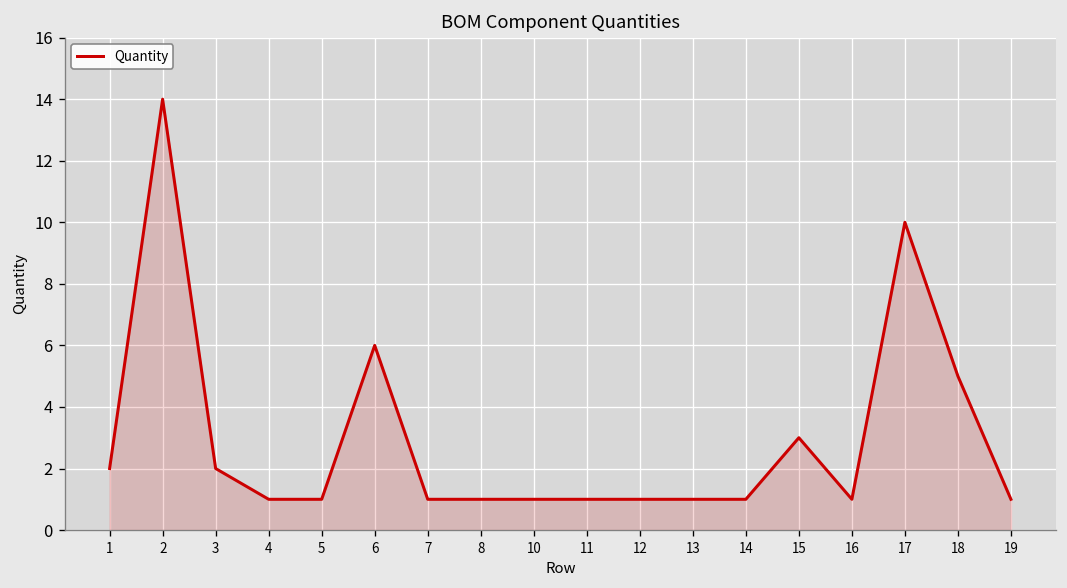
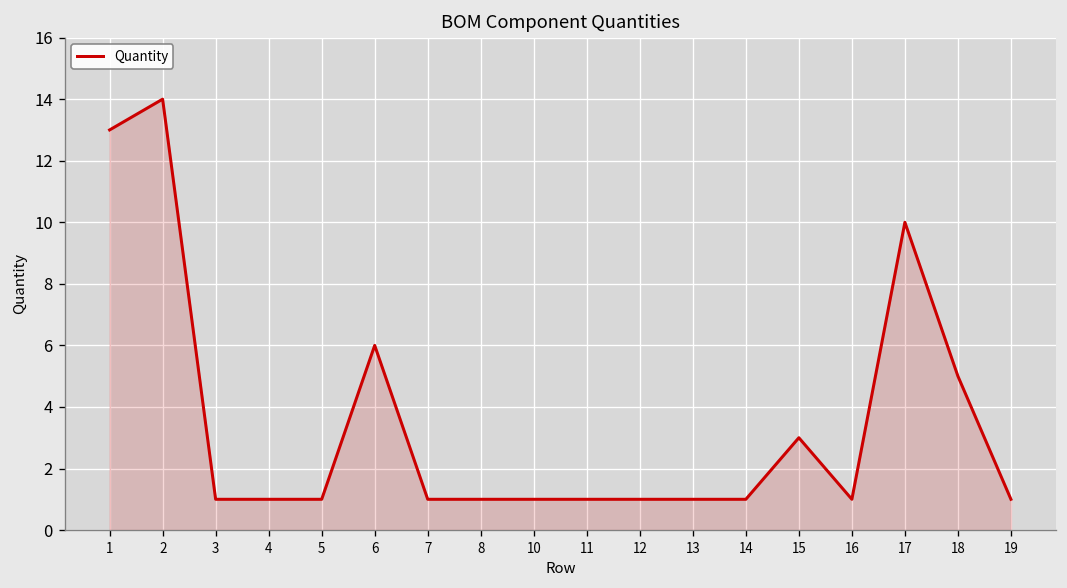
1: 2 -> 13
3: 2 -> 1
